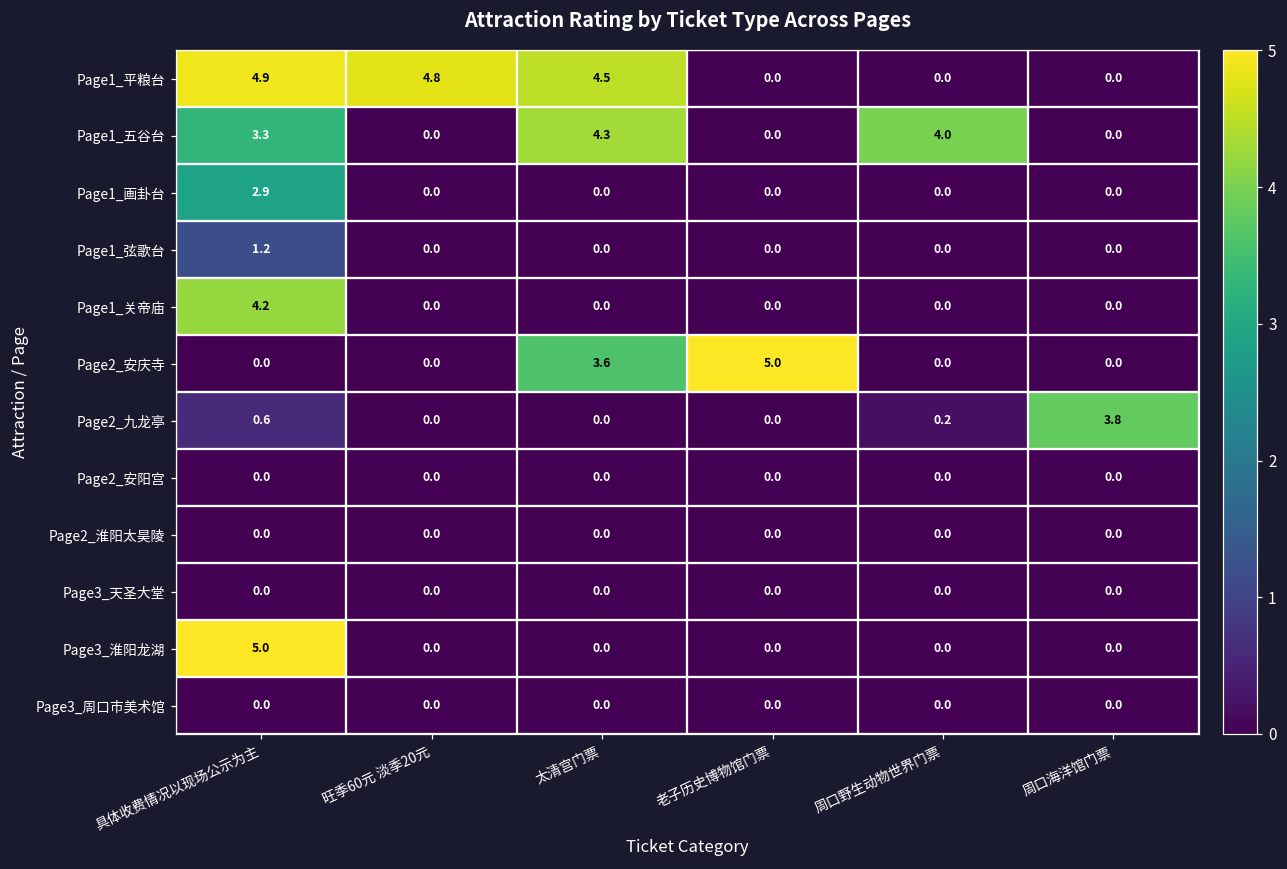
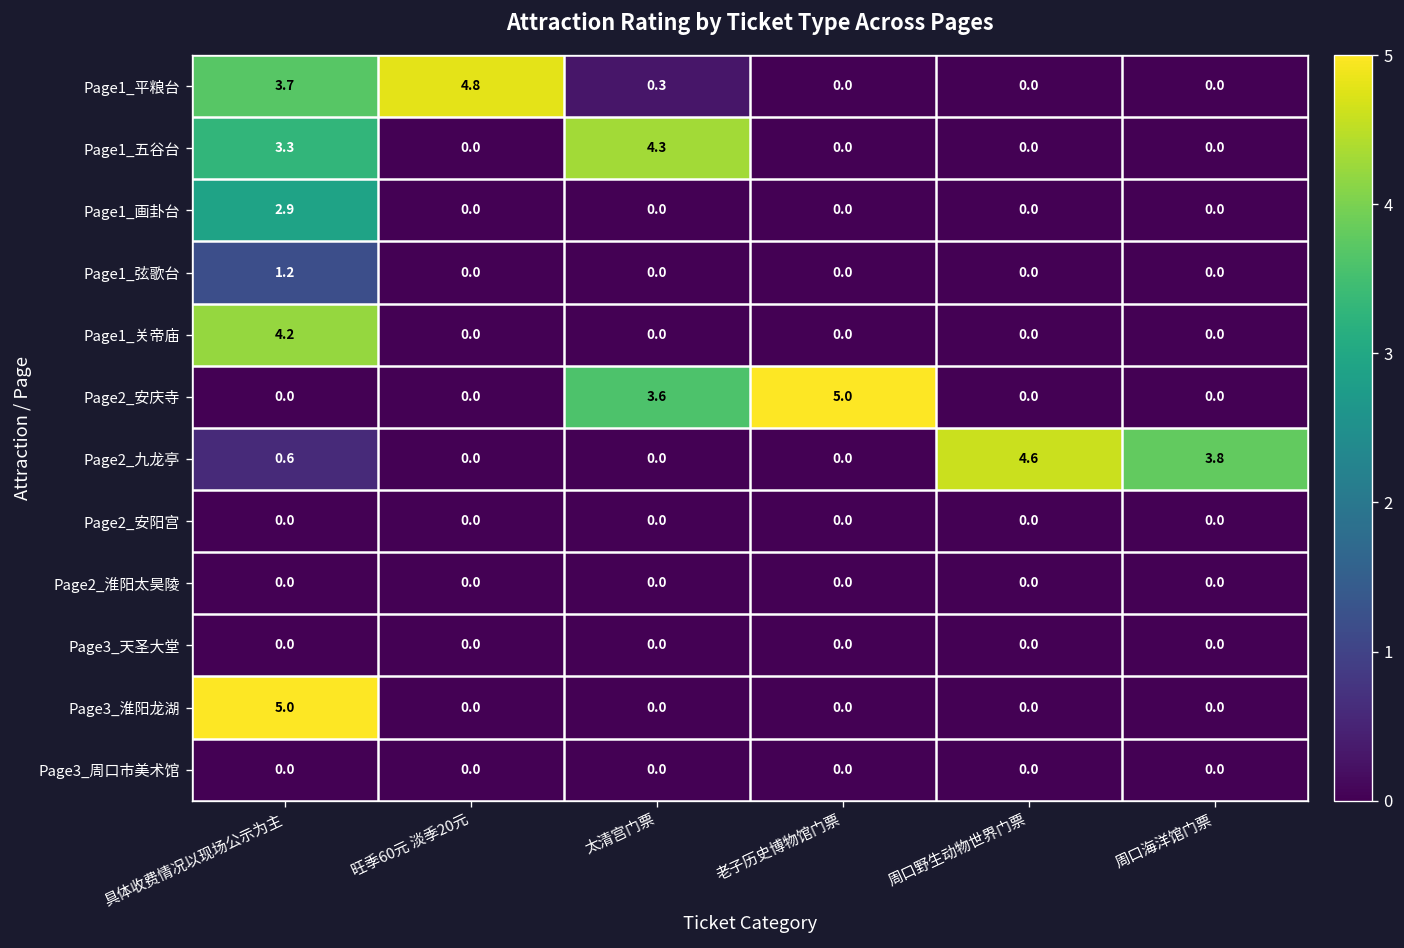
Page1_平粮台, 具体收费情况以现场公示为主: 4.9 -> 3.7
Page1_平粮台, 太清宫门票: 4.5 -> 0.3
Page1_五谷台, 周口野生动物世界门票: 4.0 -> 0.0
Page2_九龙亭, 周口野生动物世界门票: 0.2 -> 4.6
